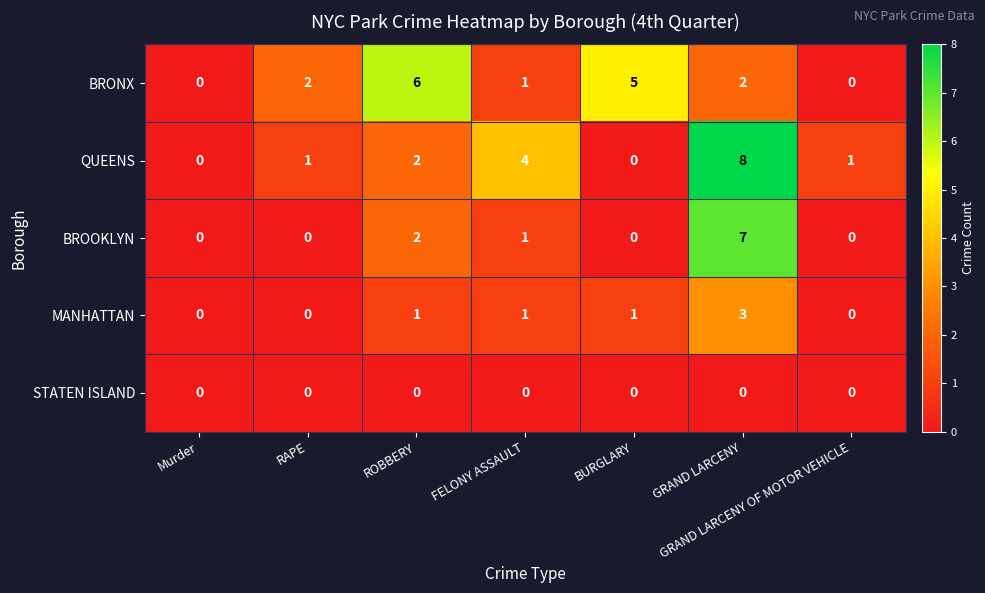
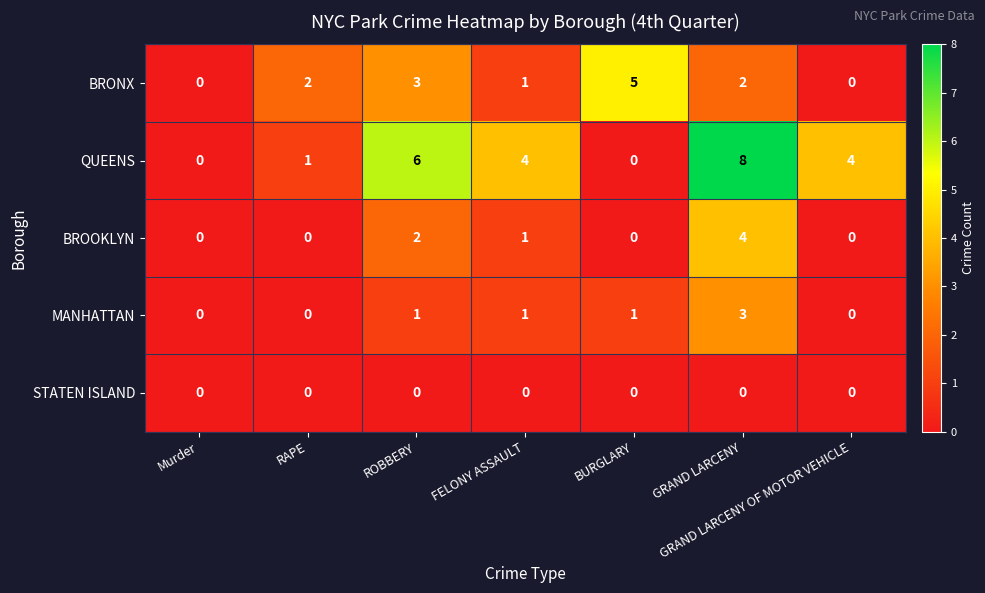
BRONX, ROBBERY: 6 -> 3
QUEENS, ROBBERY: 2 -> 6
QUEENS, GRAND LARCENY OF MOTOR VEHICLE: 1 -> 4
BROOKLYN, GRAND LARCENY: 7 -> 4
